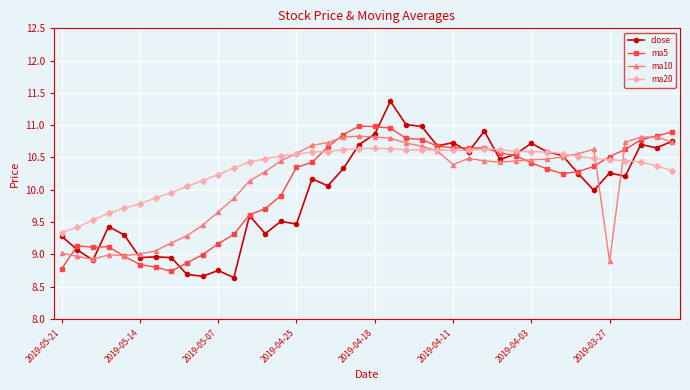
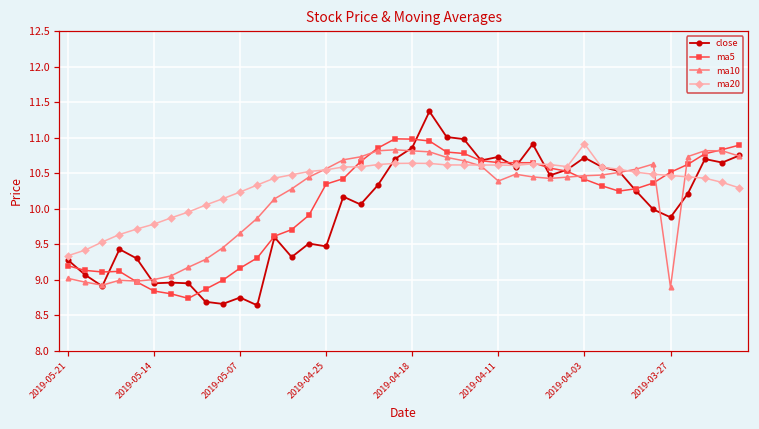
ma5, 2019-05-21: 8.8 -> 9.2
ma20, 2019-04-03: 10.6 -> 10.9
close, 2019-03-27: 10.3 -> 9.9
